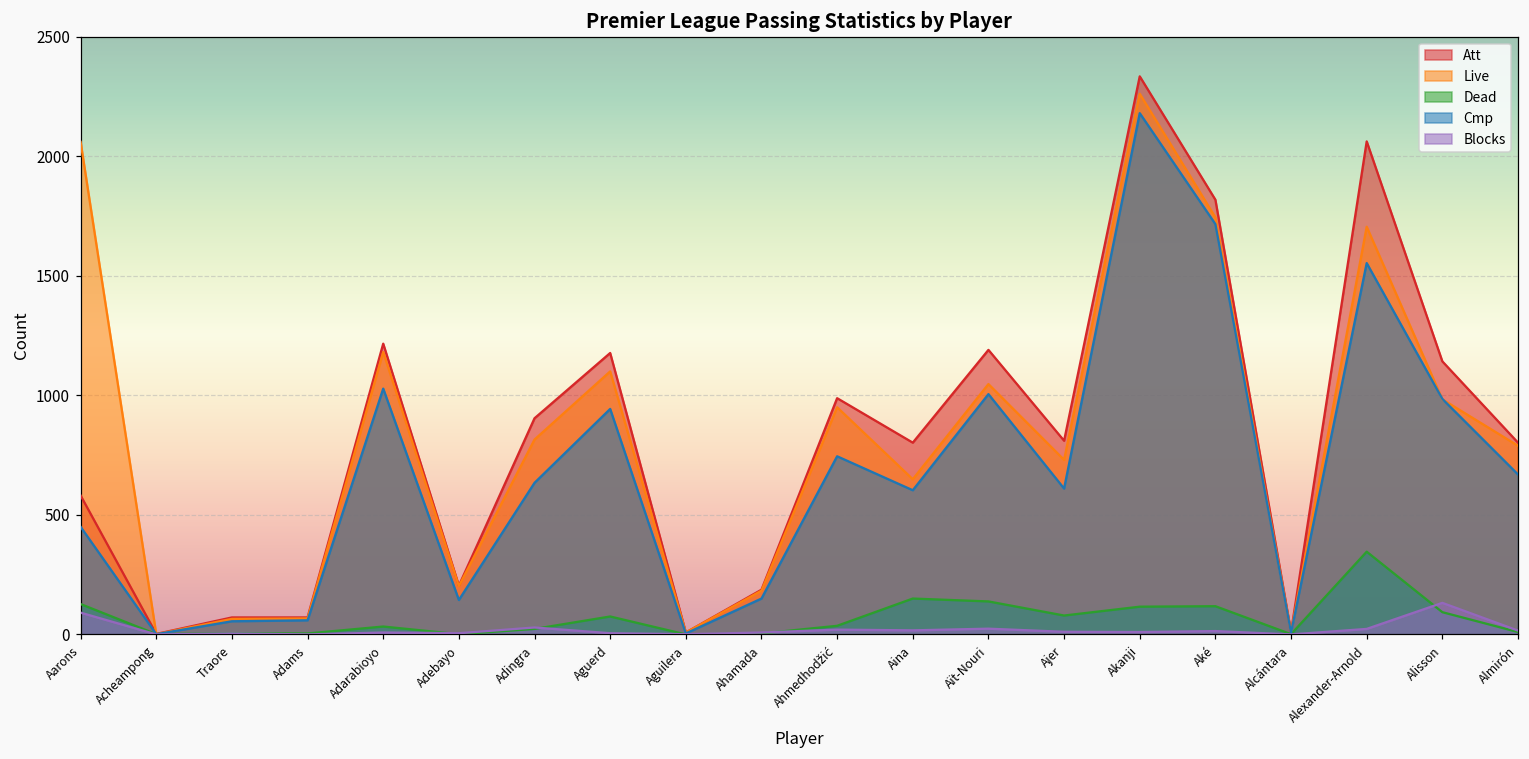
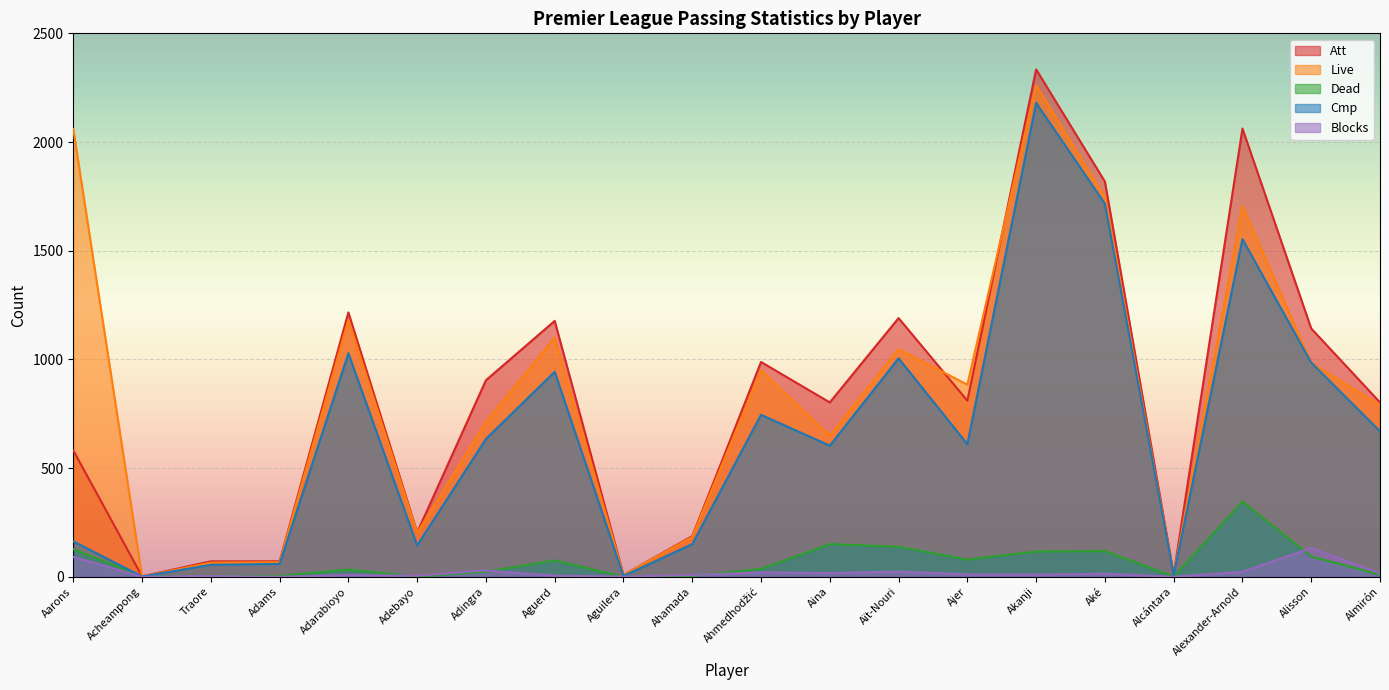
Cmp, Aarons: 450 -> 160
Live, Adingra: 820 -> 710
Live, Ajer: 730 -> 880
